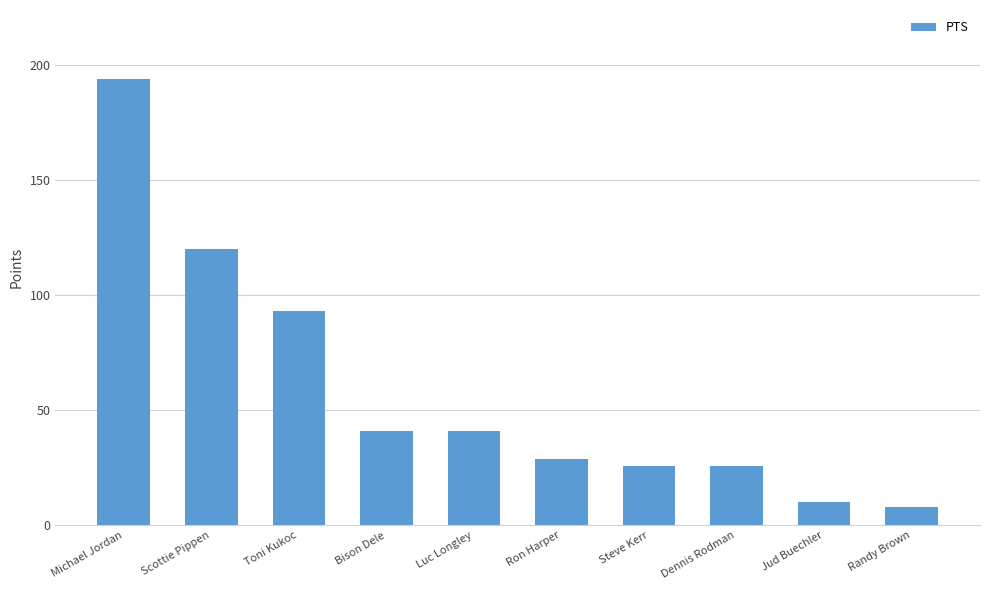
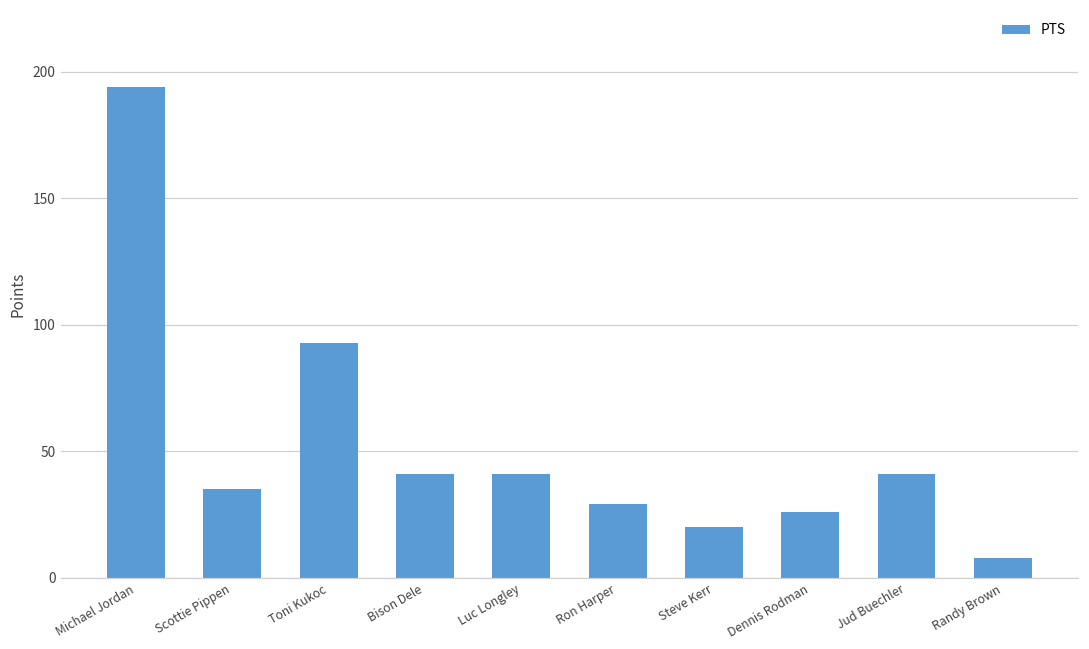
Scottie Pippen: 120 -> 35
Steve Kerr: 26 -> 20
Jud Buechler: 10 -> 41
